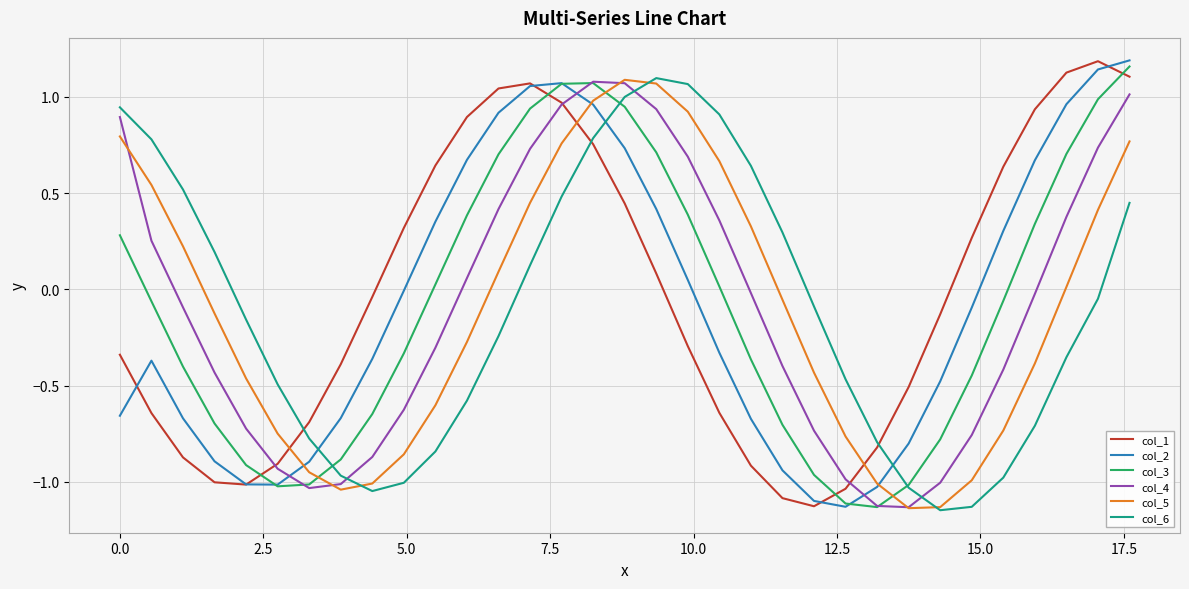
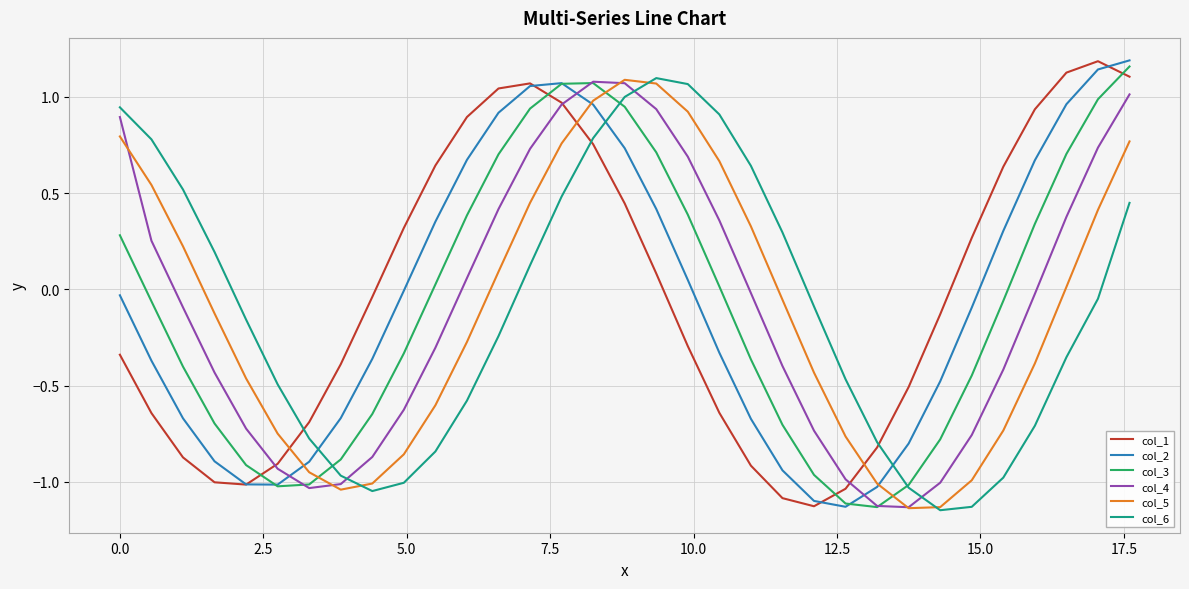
col_2, 0.0: -0.66 -> -0.03
